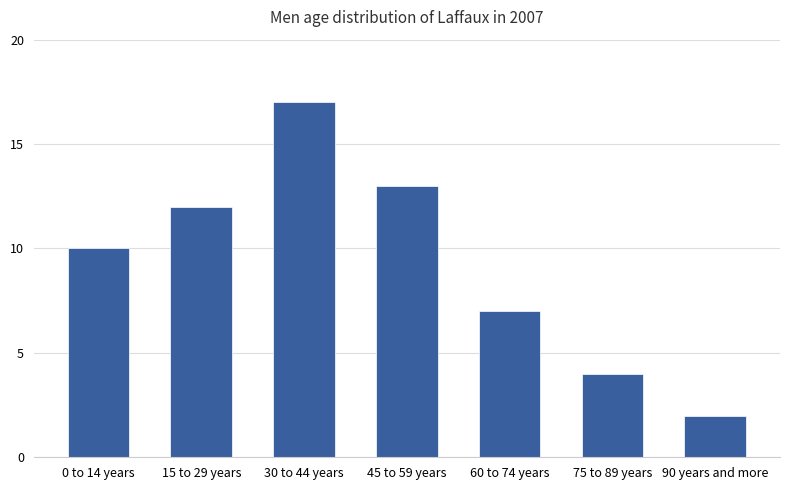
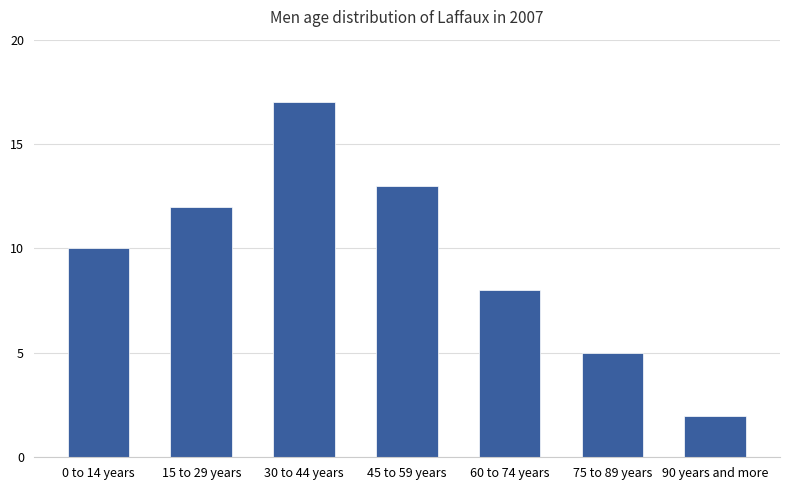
60 to 74 years: 7 -> 8
75 to 89 years: 4 -> 5
